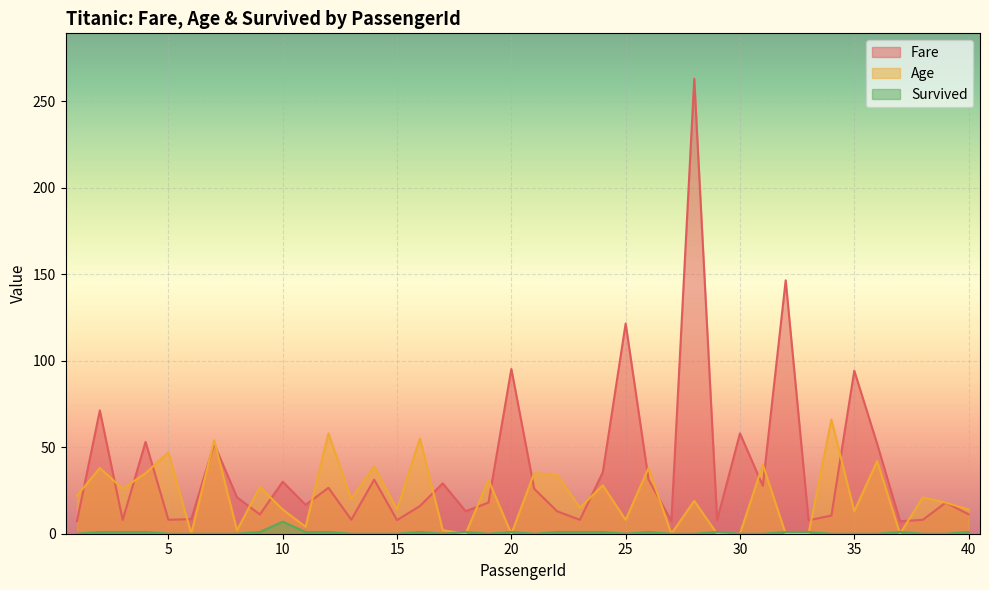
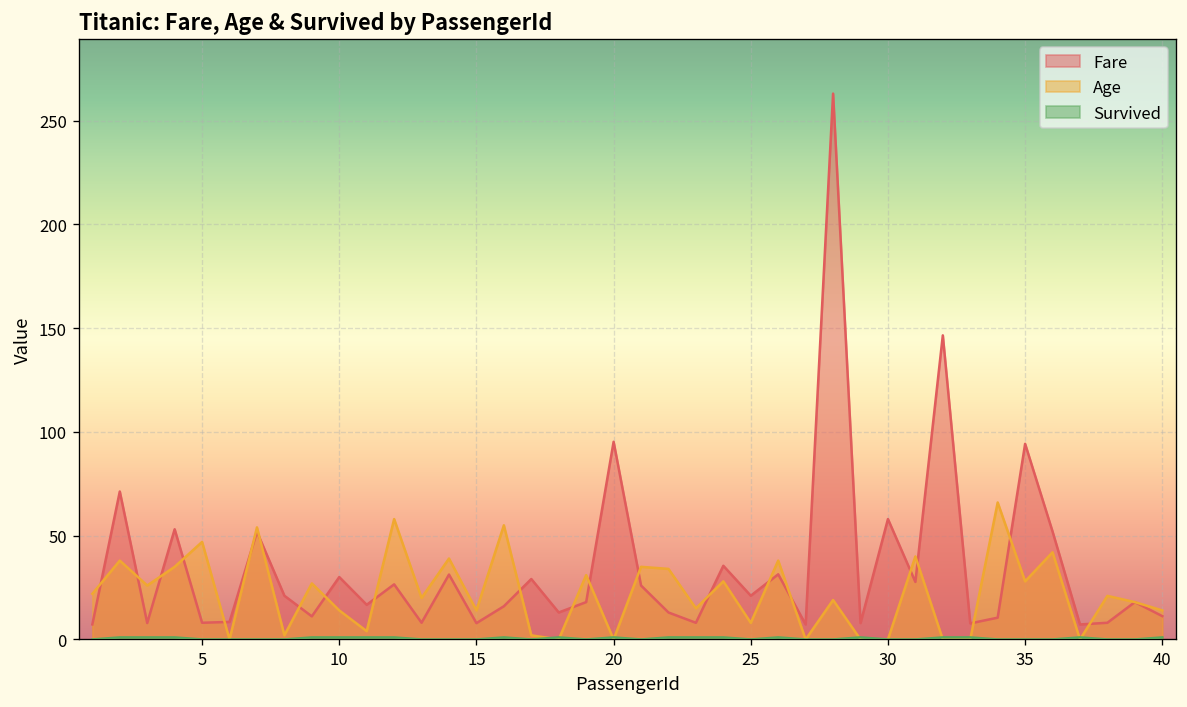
Survived, 10: 7 -> 1
Fare, 25: 122 -> 21
Age, 35: 13 -> 28
